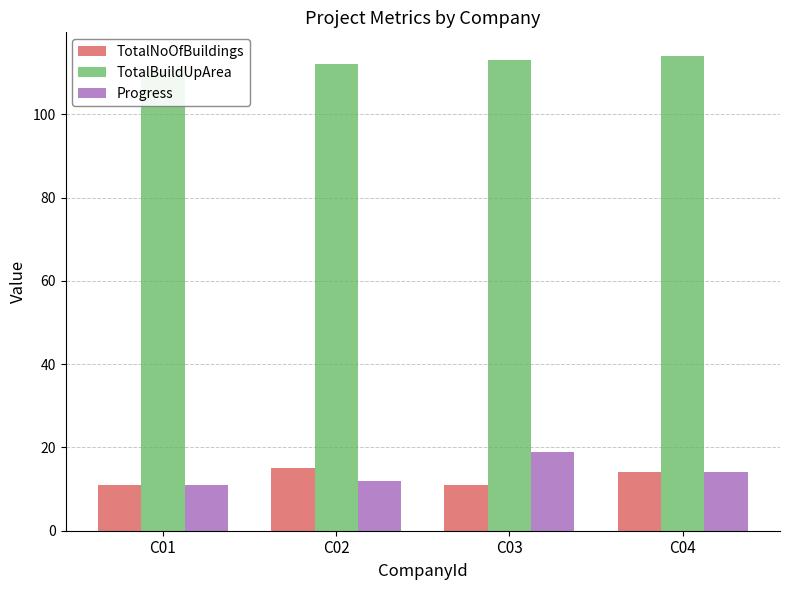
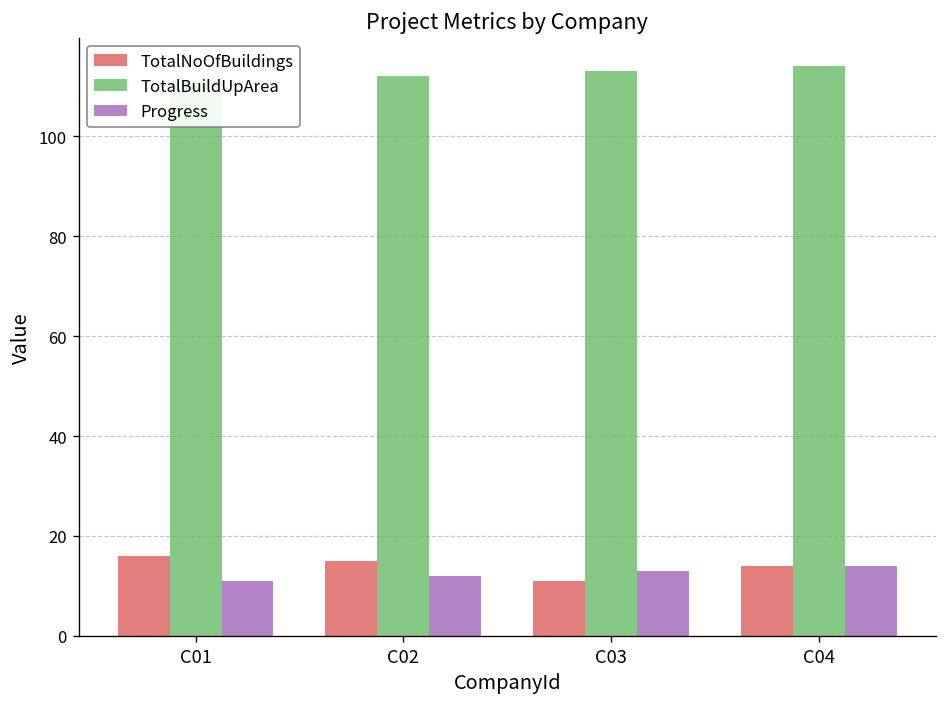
TotalNoOfBuildings, C01: 11 -> 16
Progress, C03: 19 -> 13
